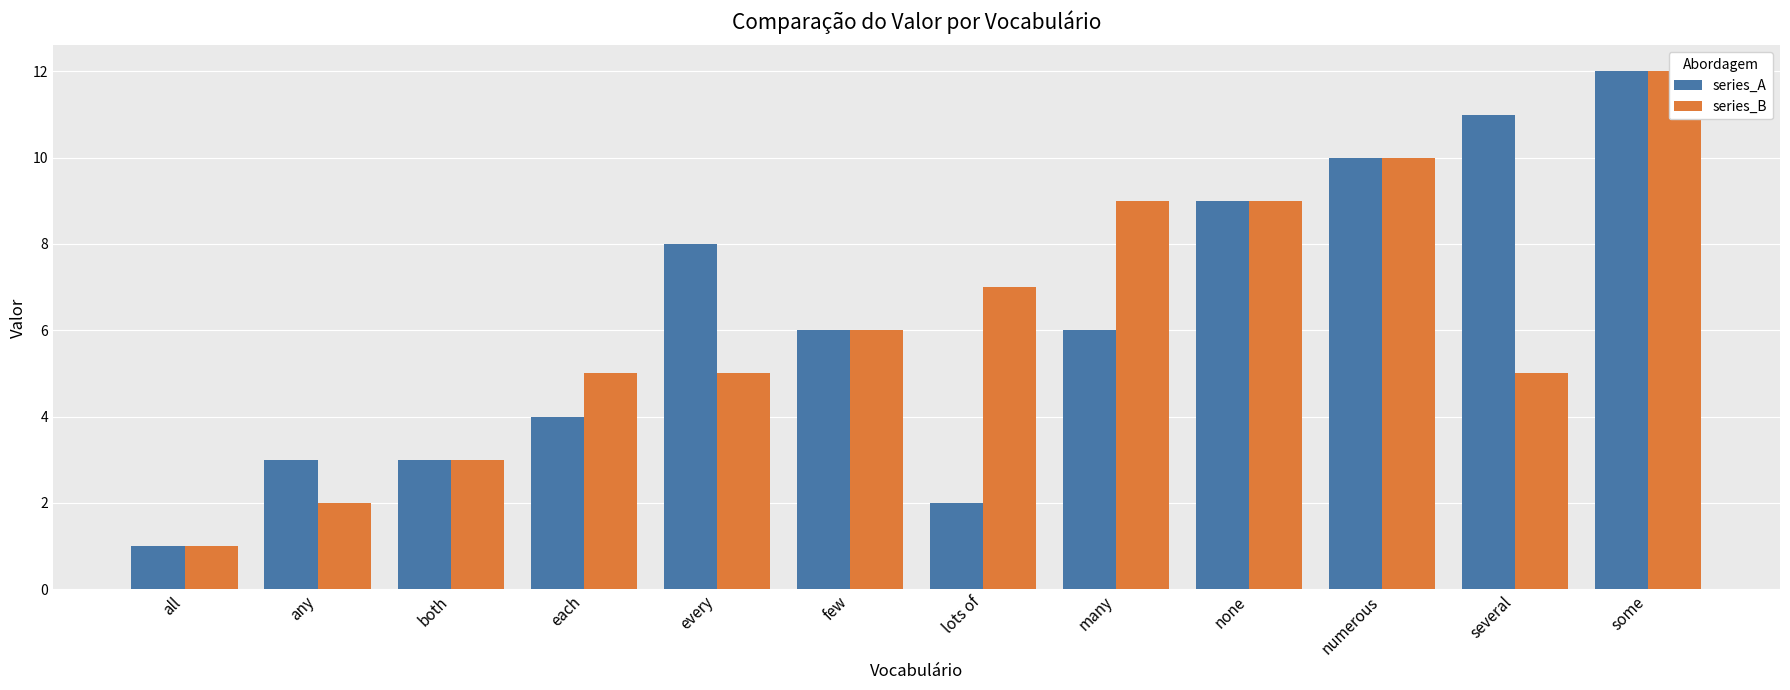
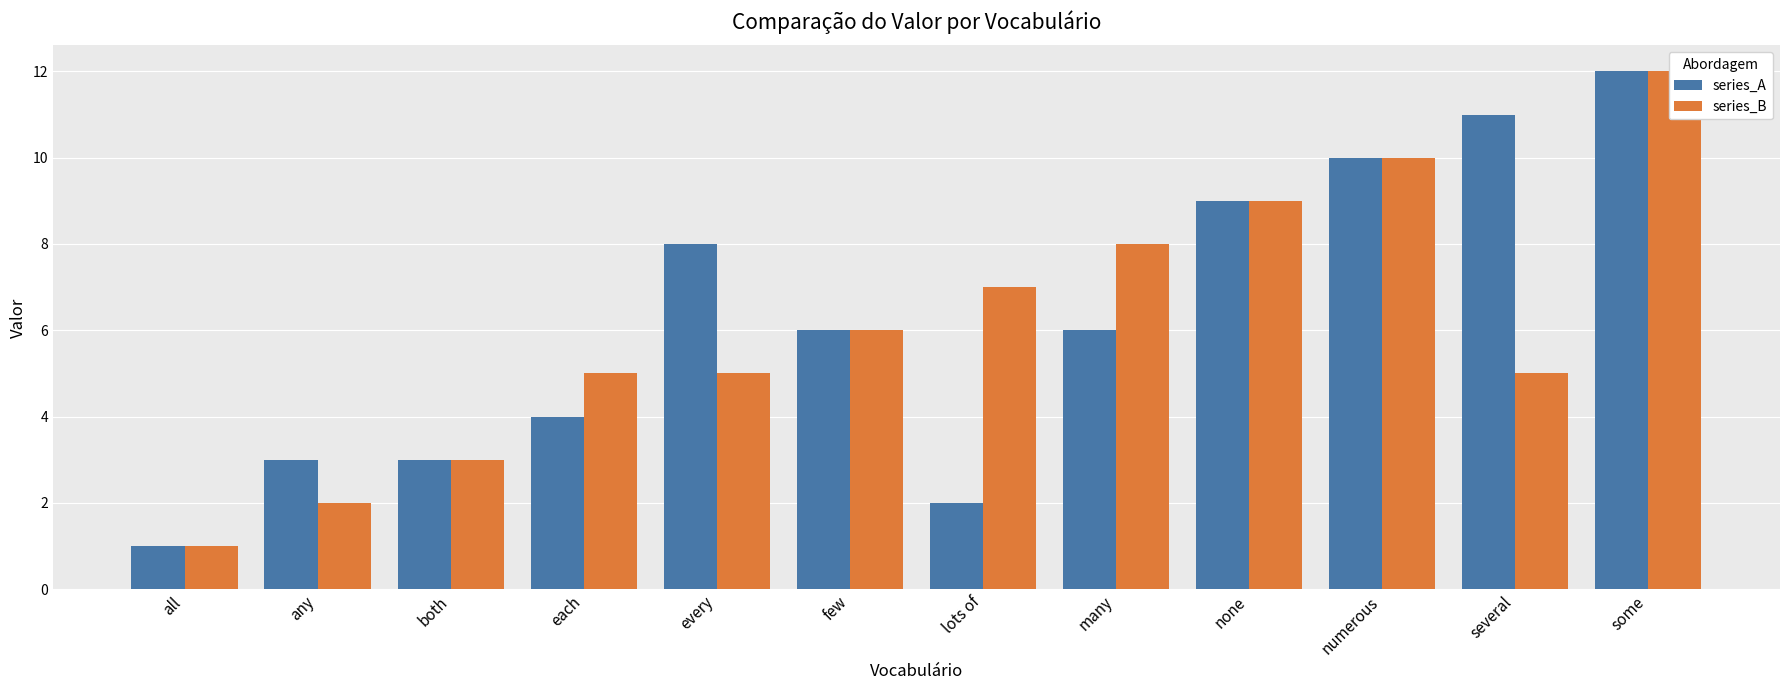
series_B, many: 9 -> 8
